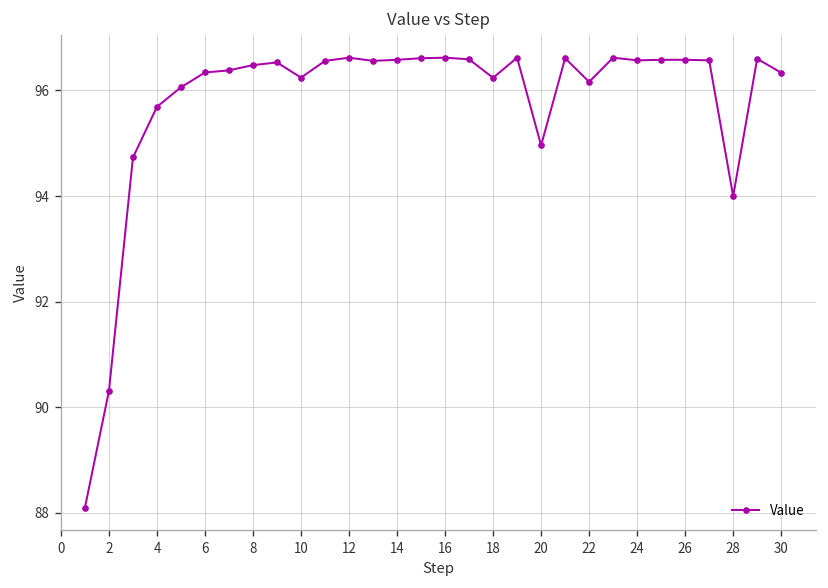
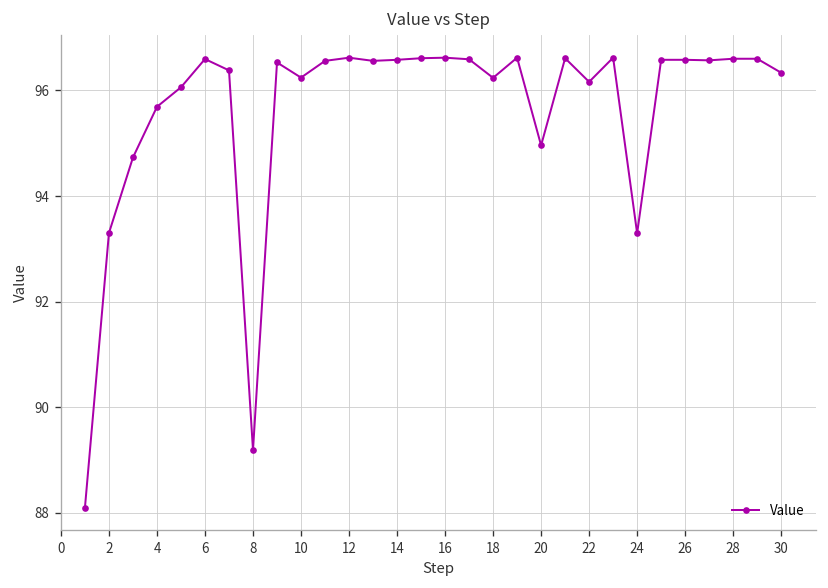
2: 90.3 -> 93.3
6: 96.3 -> 96.6
8: 96.5 -> 89.2
24: 96.6 -> 93.3
28: 94.0 -> 96.6
